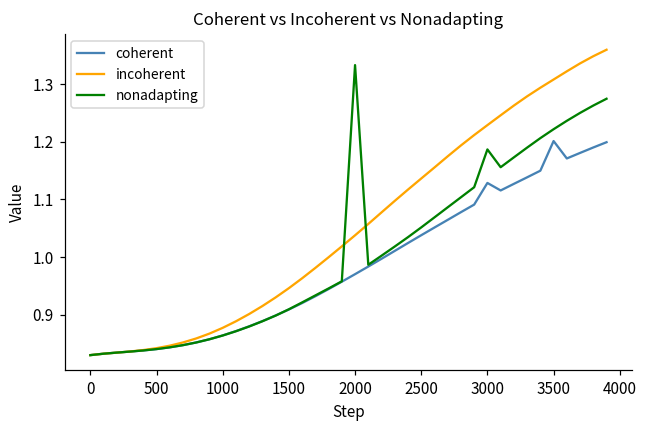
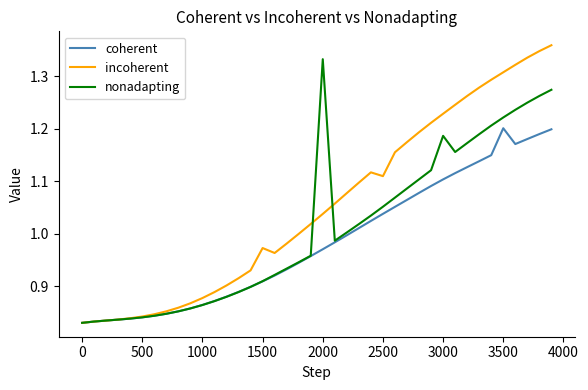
incoherent, 1500: 0.95 -> 0.97
incoherent, 2500: 1.14 -> 1.11
coherent, 3000: 1.13 -> 1.10
